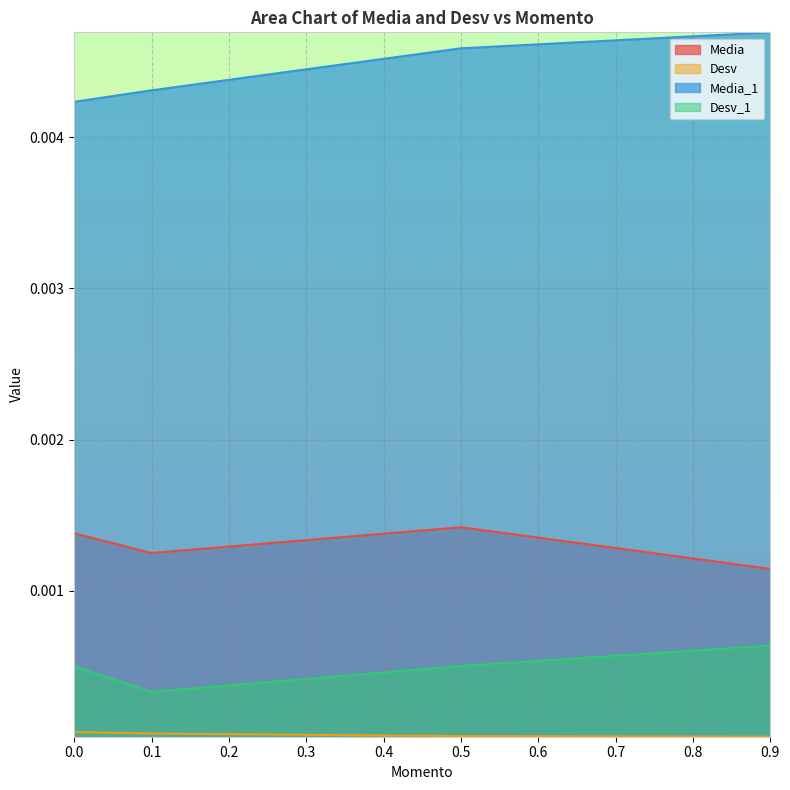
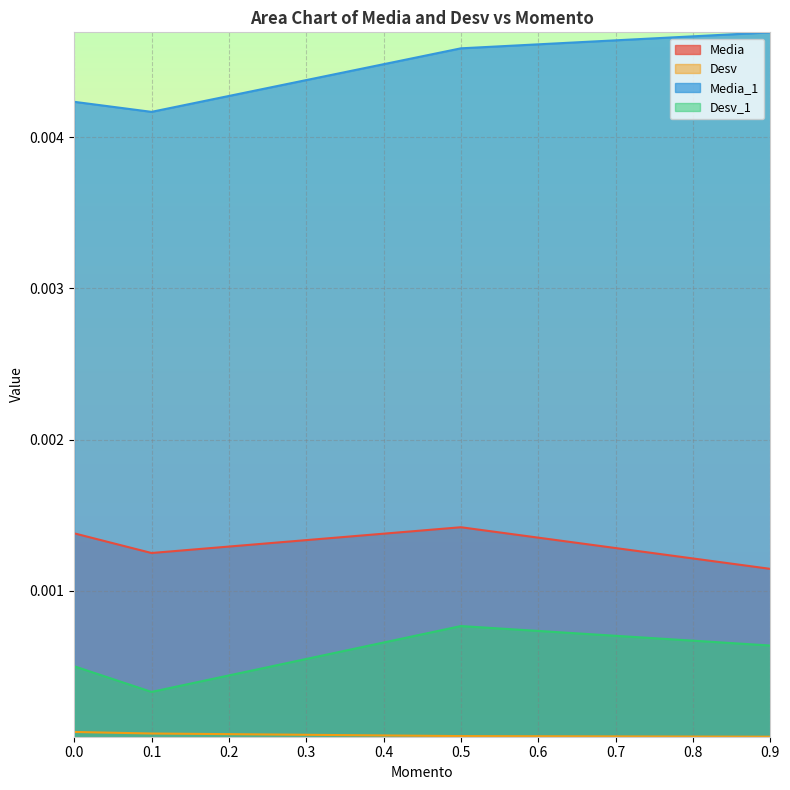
Media_1, 0.1: 0.00431 -> 0.00417
Desv_1, 0.5: 0.00050 -> 0.00077
